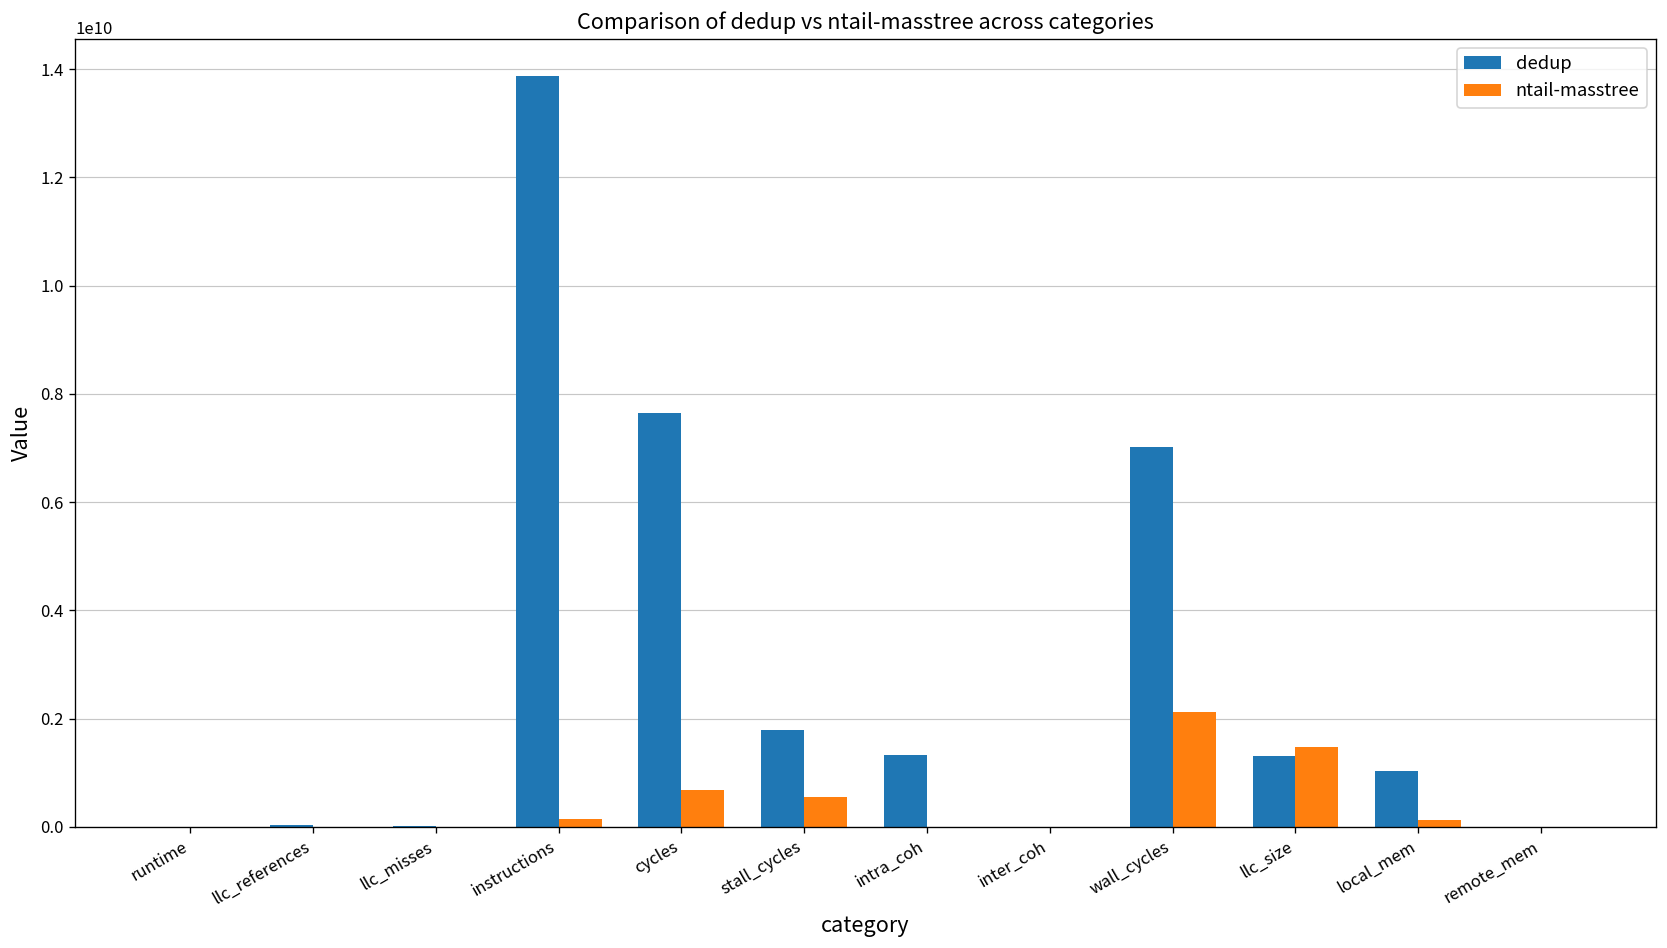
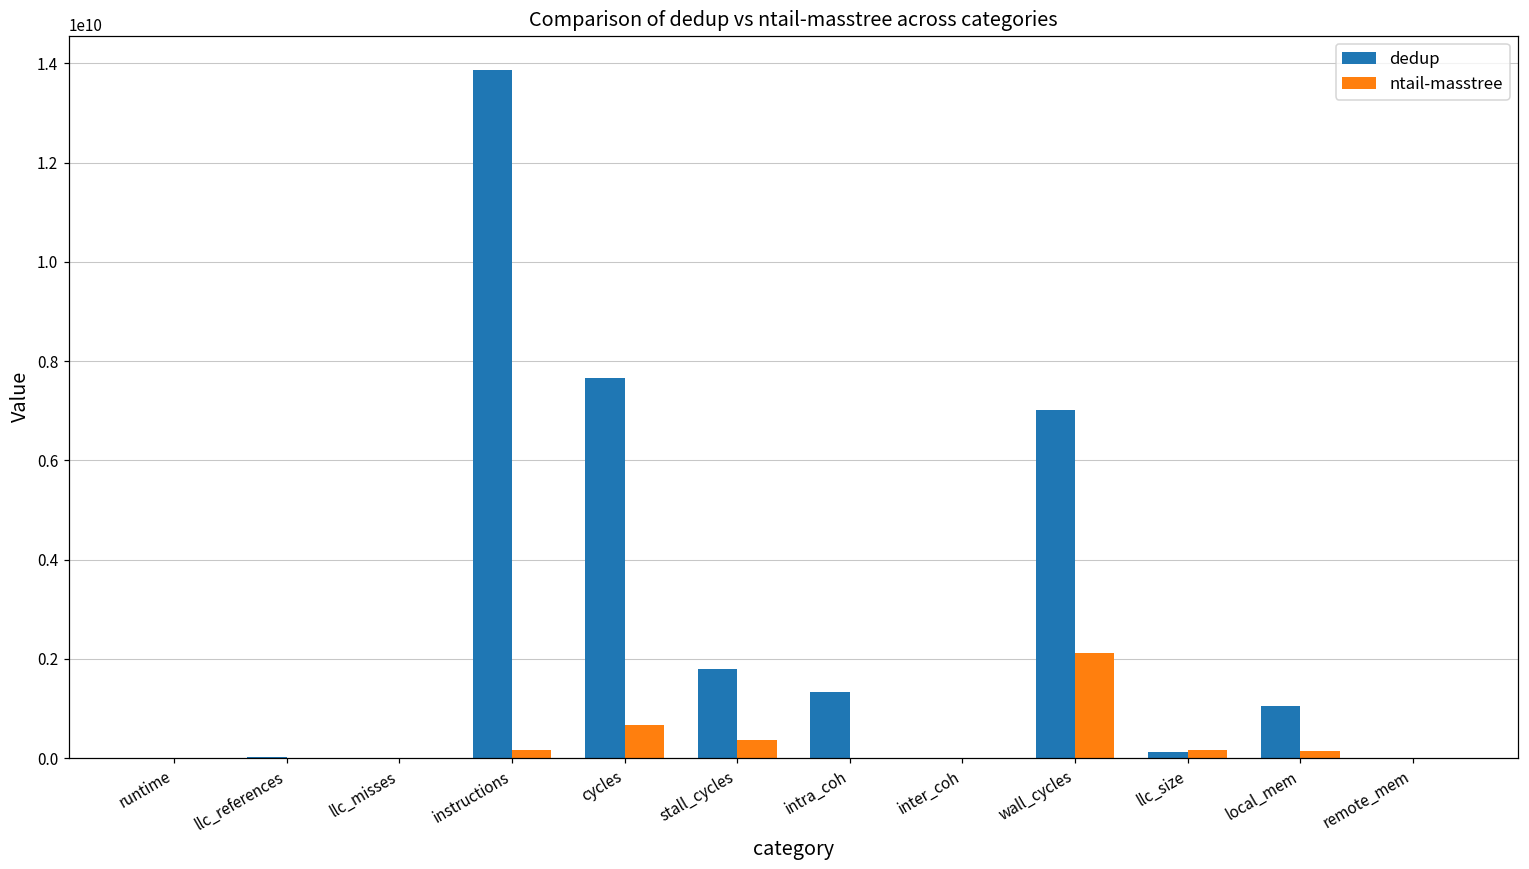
ntail-masstree, stall_cycles: 500000000 -> 400000000
dedup, llc_size: 1300000000 -> 100000000
ntail-masstree, llc_size: 1500000000 -> 200000000
